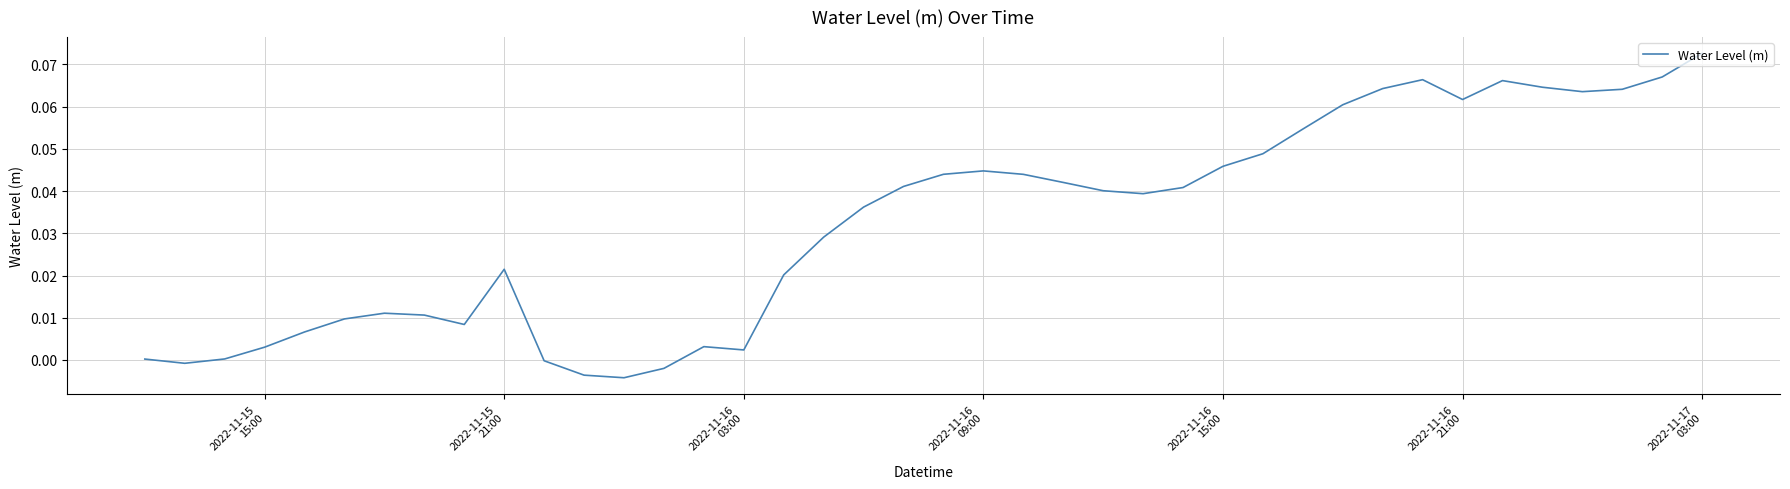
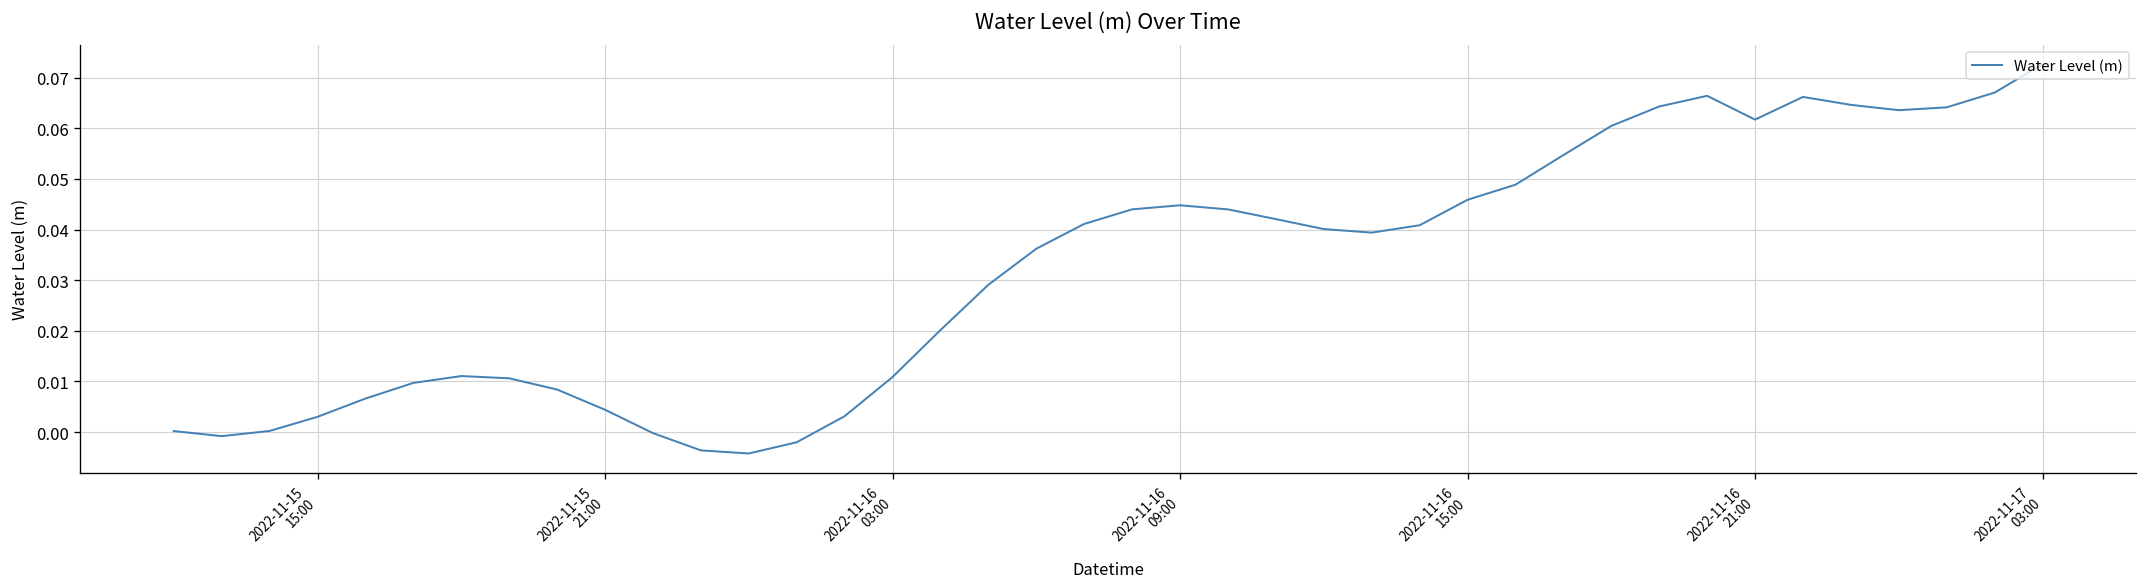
2022-11-15 21:00: 0.021 -> 0.004
2022-11-16 03:00: 0.002 -> 0.011
